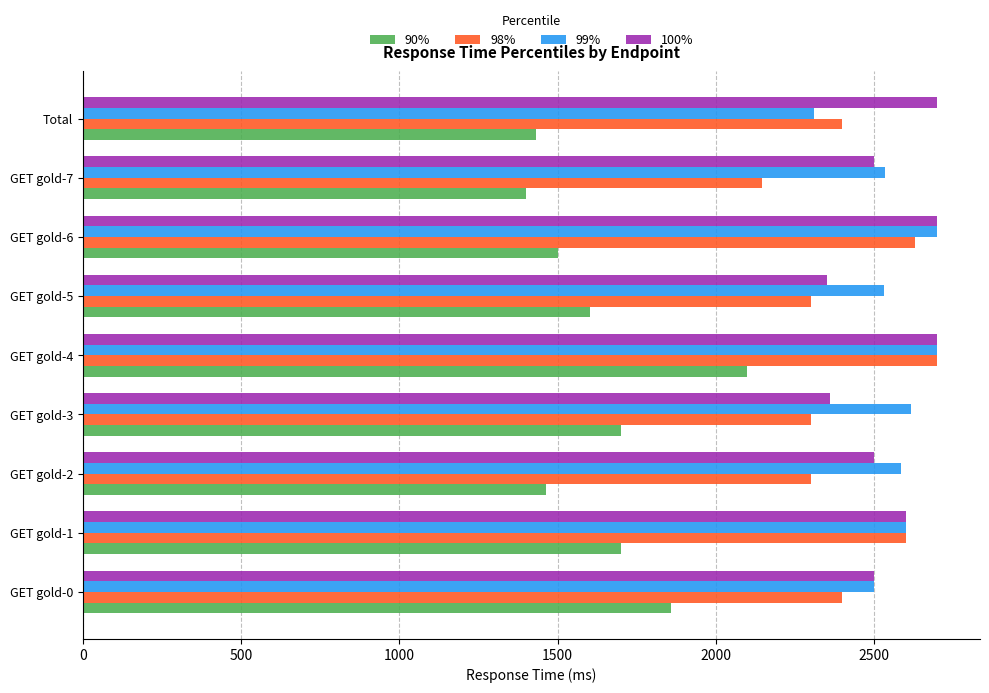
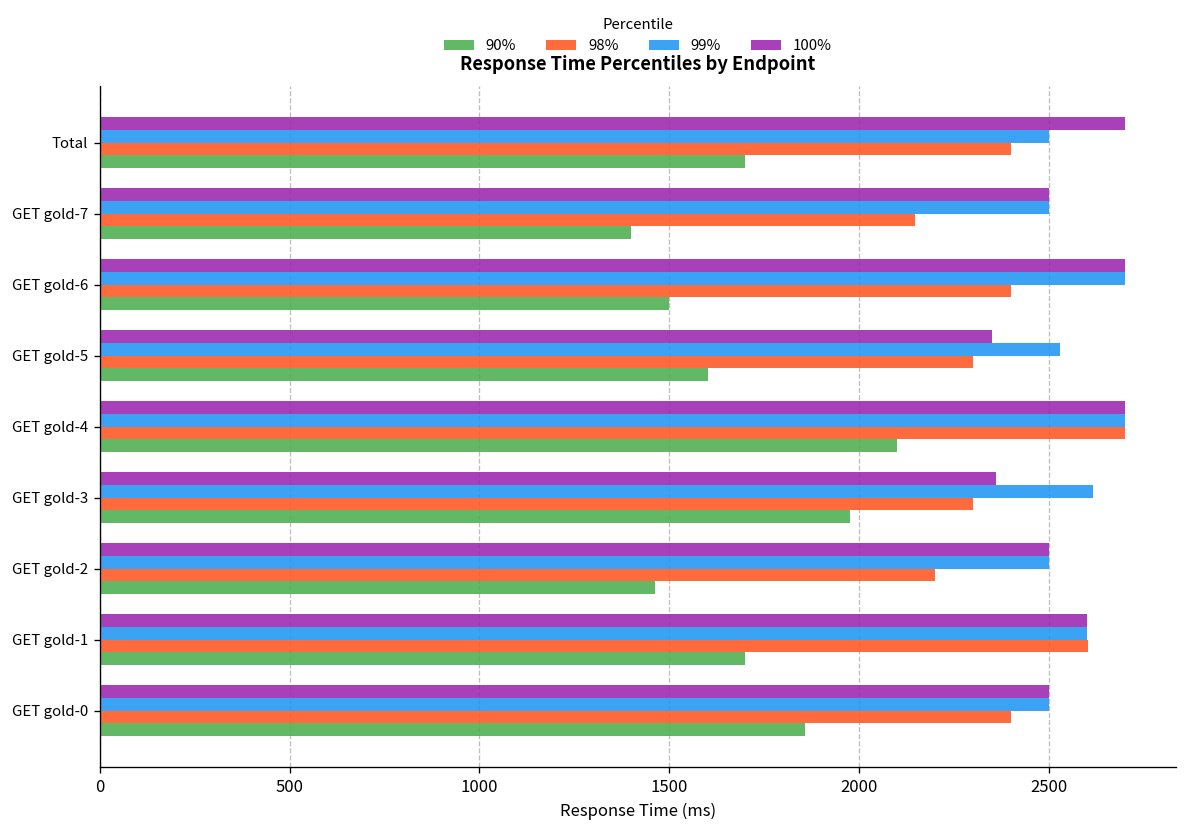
99%, Total: 2310 -> 2500
90%, Total: 1430 -> 1700
99%, GET gold-7: 2540 -> 2500
98%, GET gold-6: 2630 -> 2400
90%, GET gold-3: 1700 -> 1980
99%, GET gold-2: 2590 -> 2500
98%, GET gold-2: 2300 -> 2200
